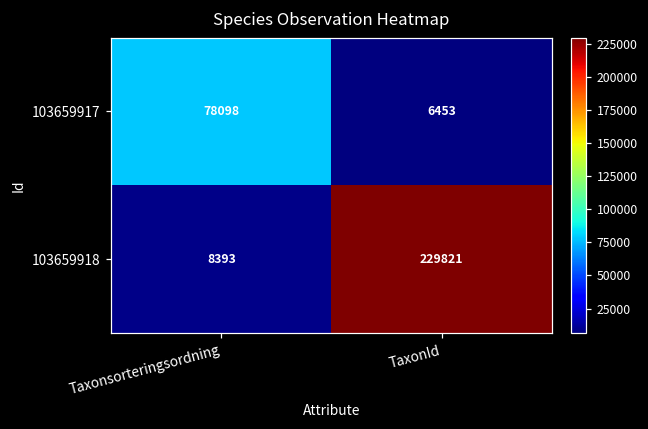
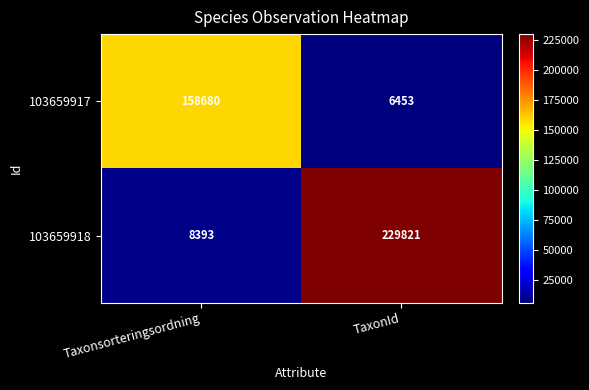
103659917, Taxonsorteringsordning: 78098 -> 158680
